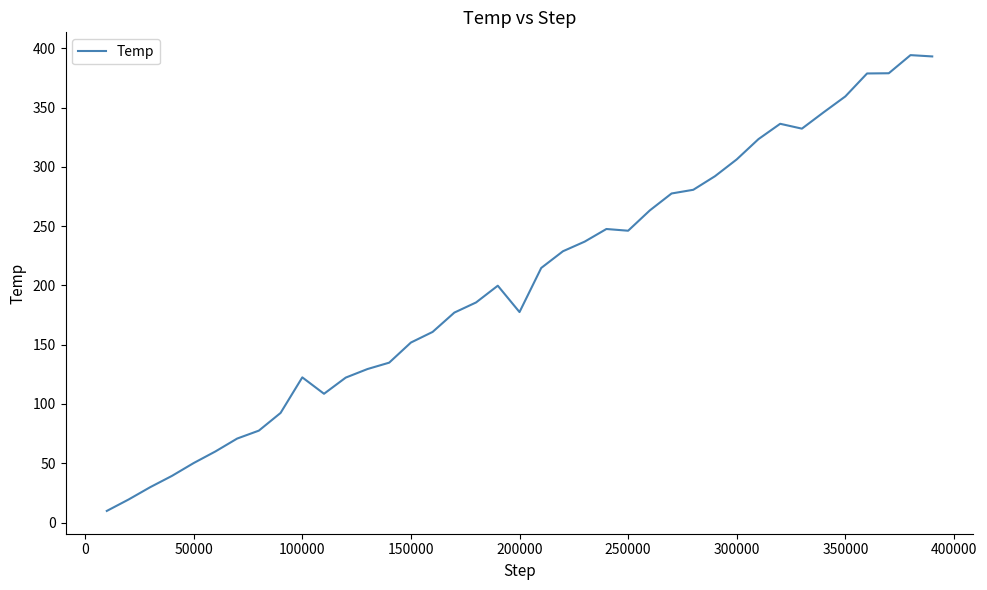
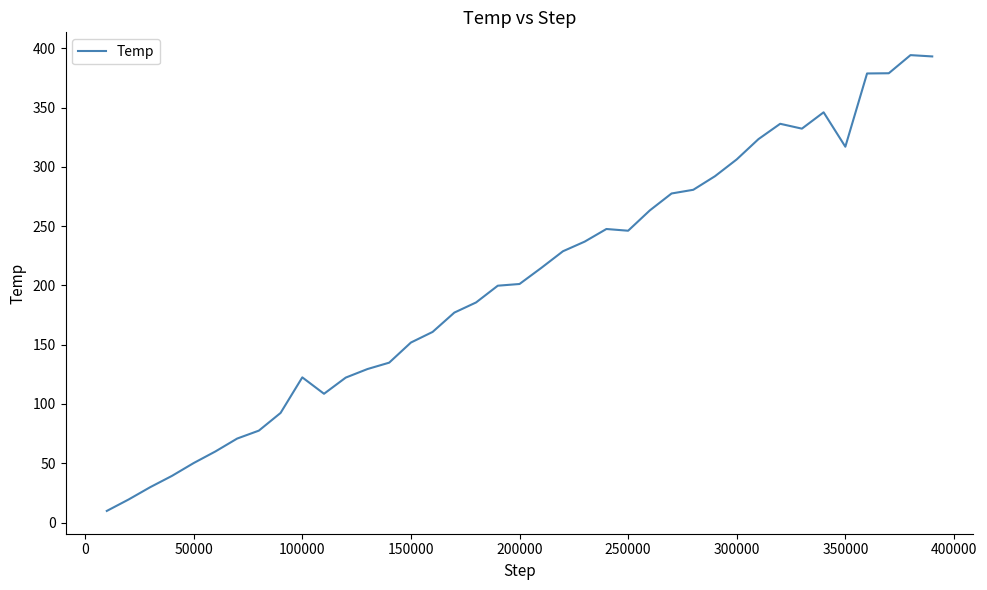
200000: 178 -> 201
350000: 359 -> 317
